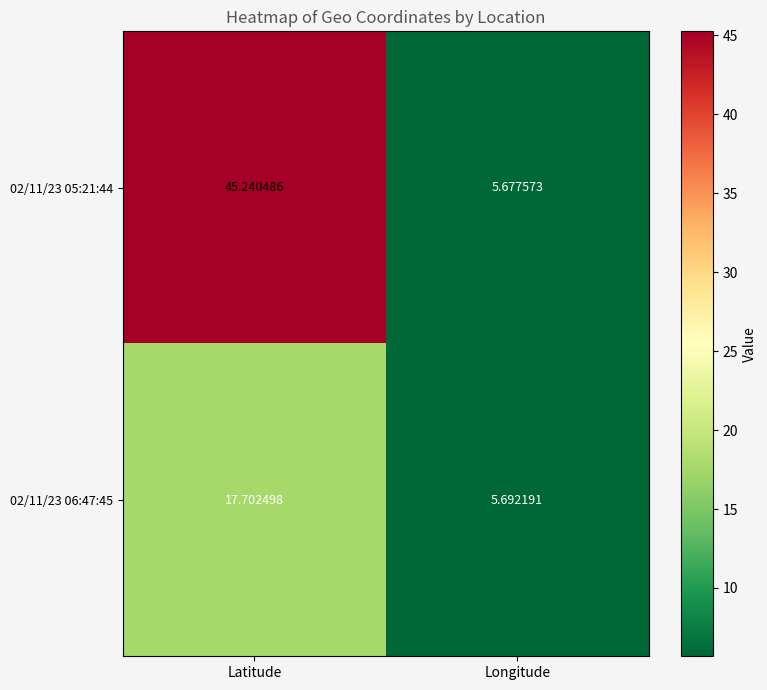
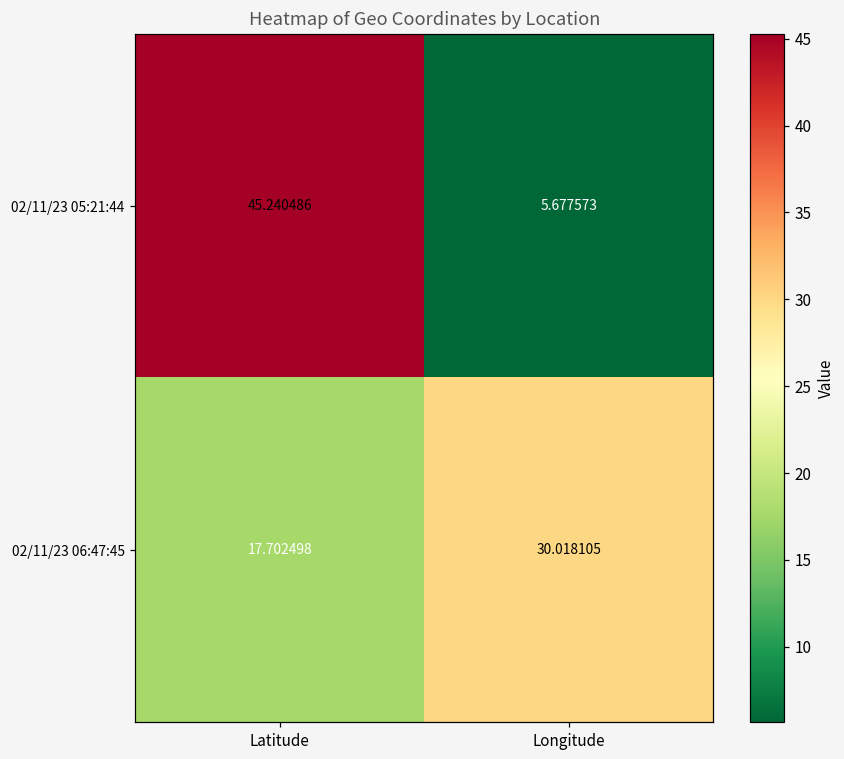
02/11/23 06:47:45, Longitude: 5.692191 -> 30.018105
